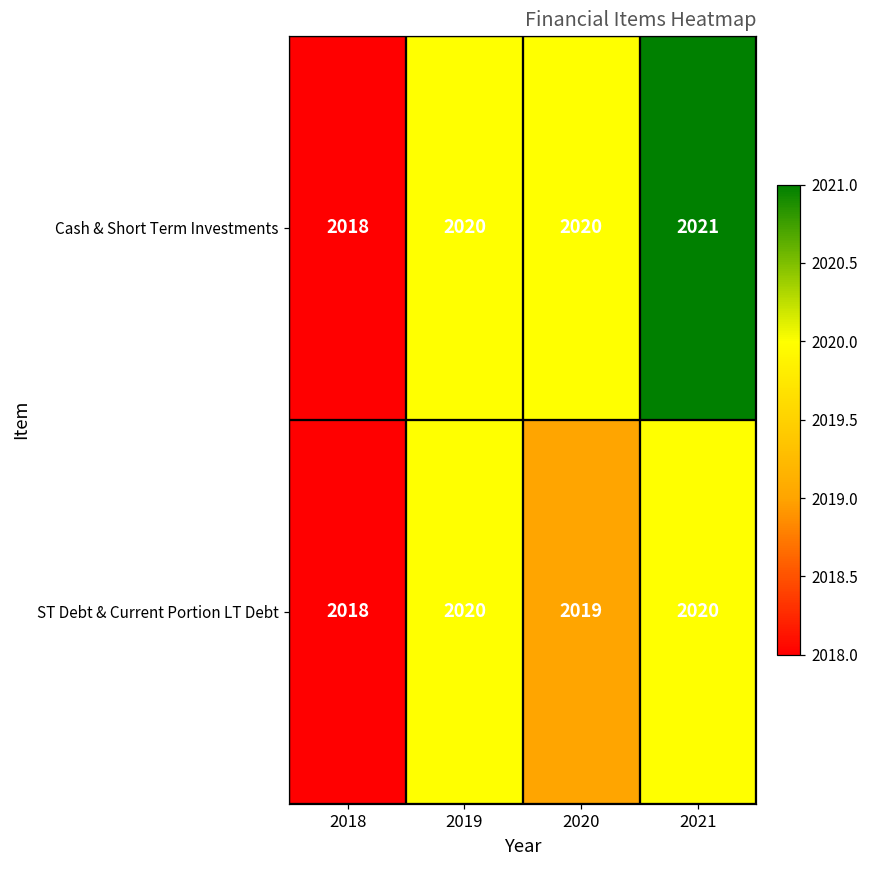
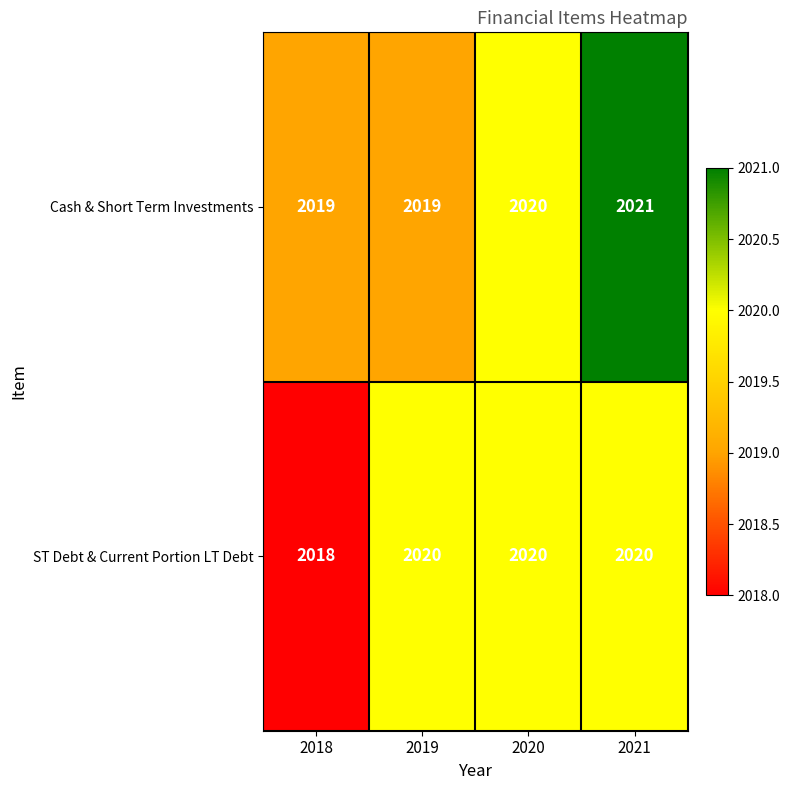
Cash & Short Term Investments, 2018: 2018 -> 2019
Cash & Short Term Investments, 2019: 2020 -> 2019
ST Debt & Current Portion LT Debt, 2020: 2019 -> 2020
